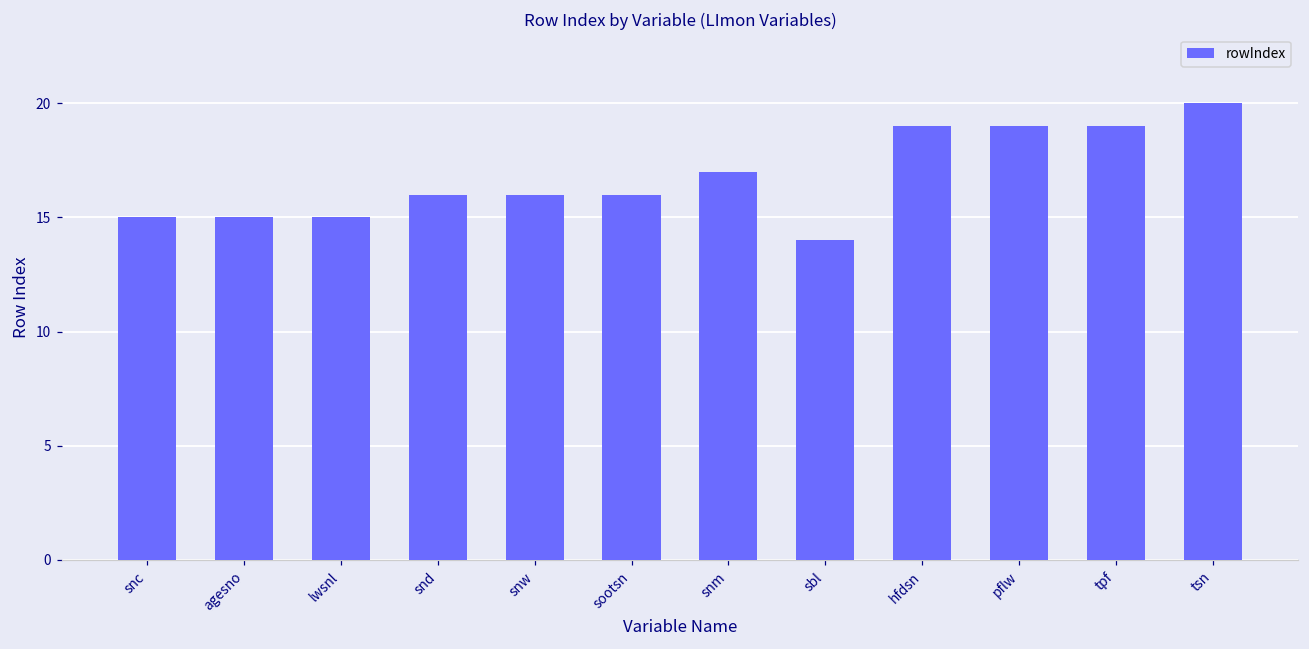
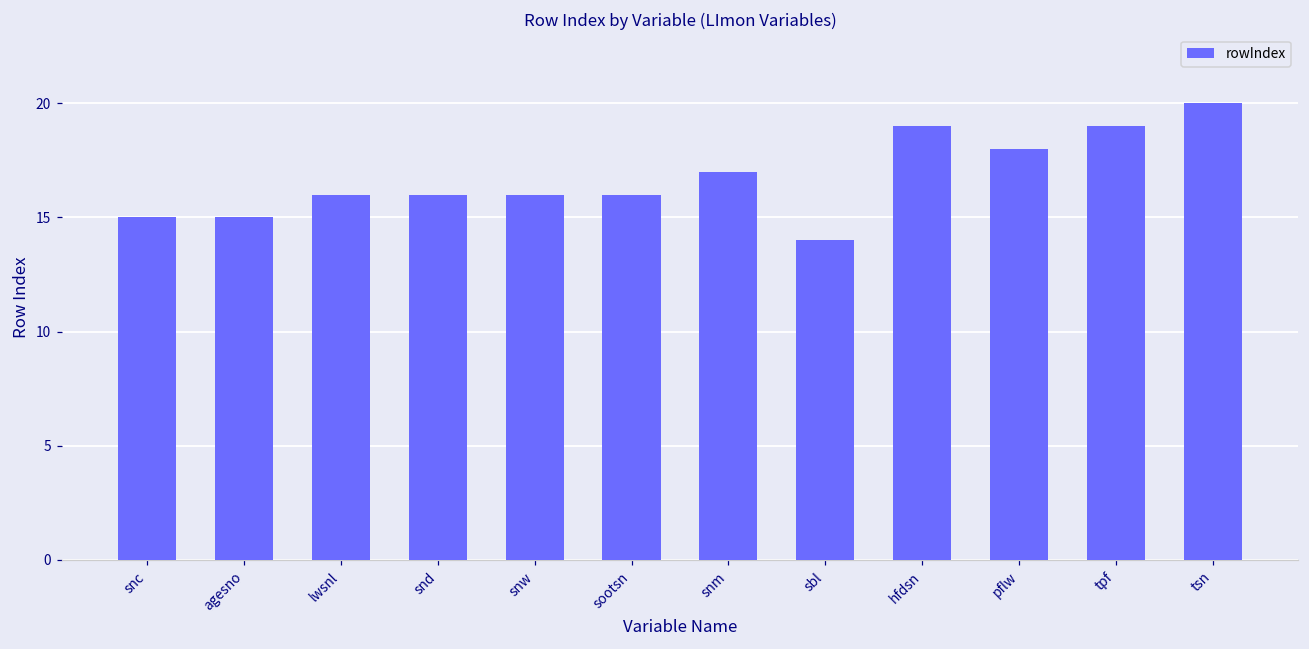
lwsnl: 15 -> 16
pflw: 19 -> 18
